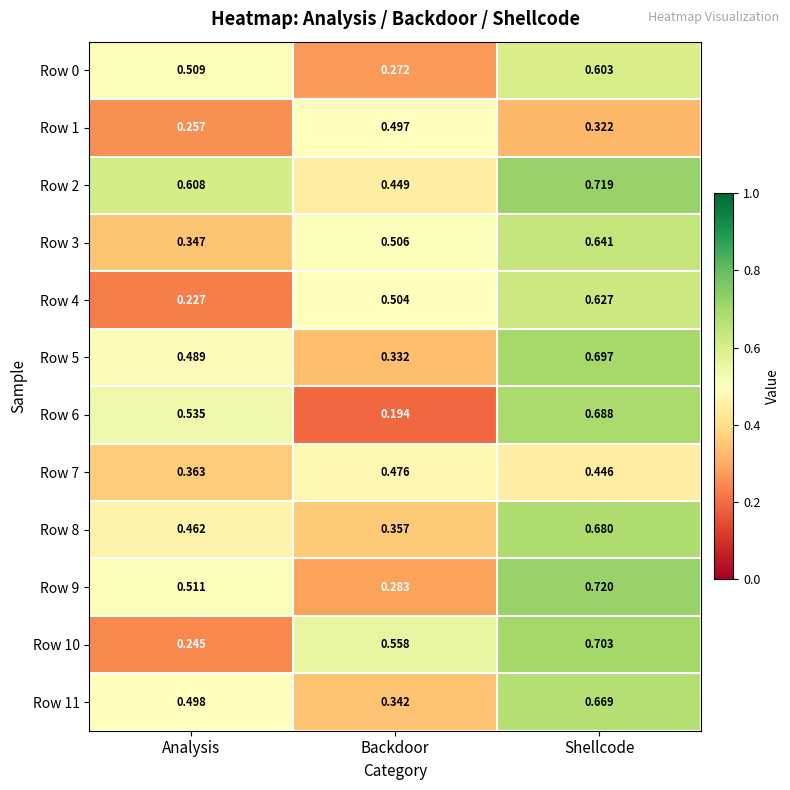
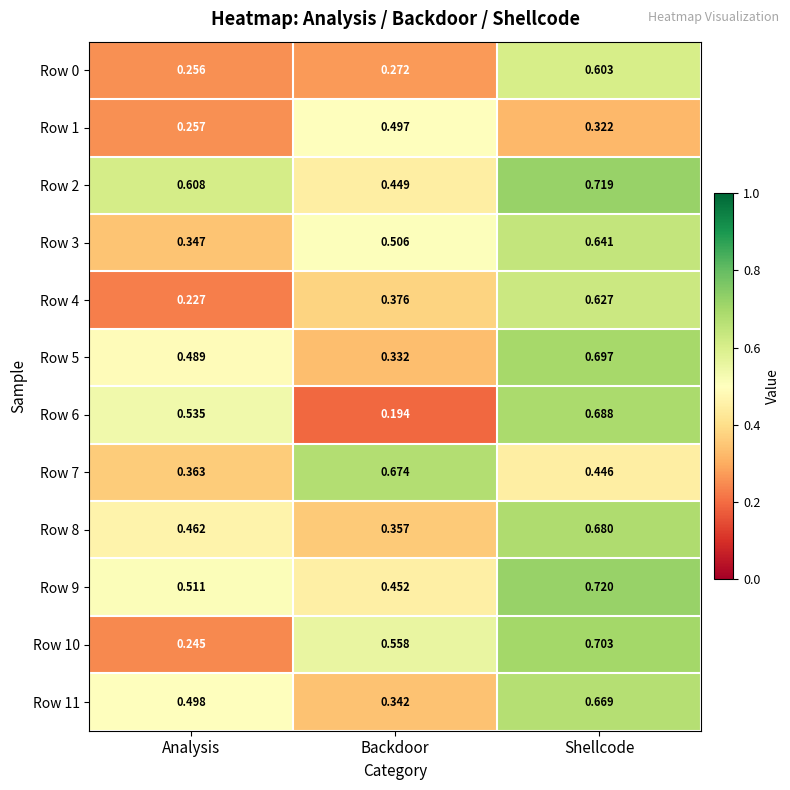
Row 0, Analysis: 0.509 -> 0.256
Row 4, Backdoor: 0.504 -> 0.376
Row 7, Backdoor: 0.476 -> 0.674
Row 9, Backdoor: 0.283 -> 0.452
